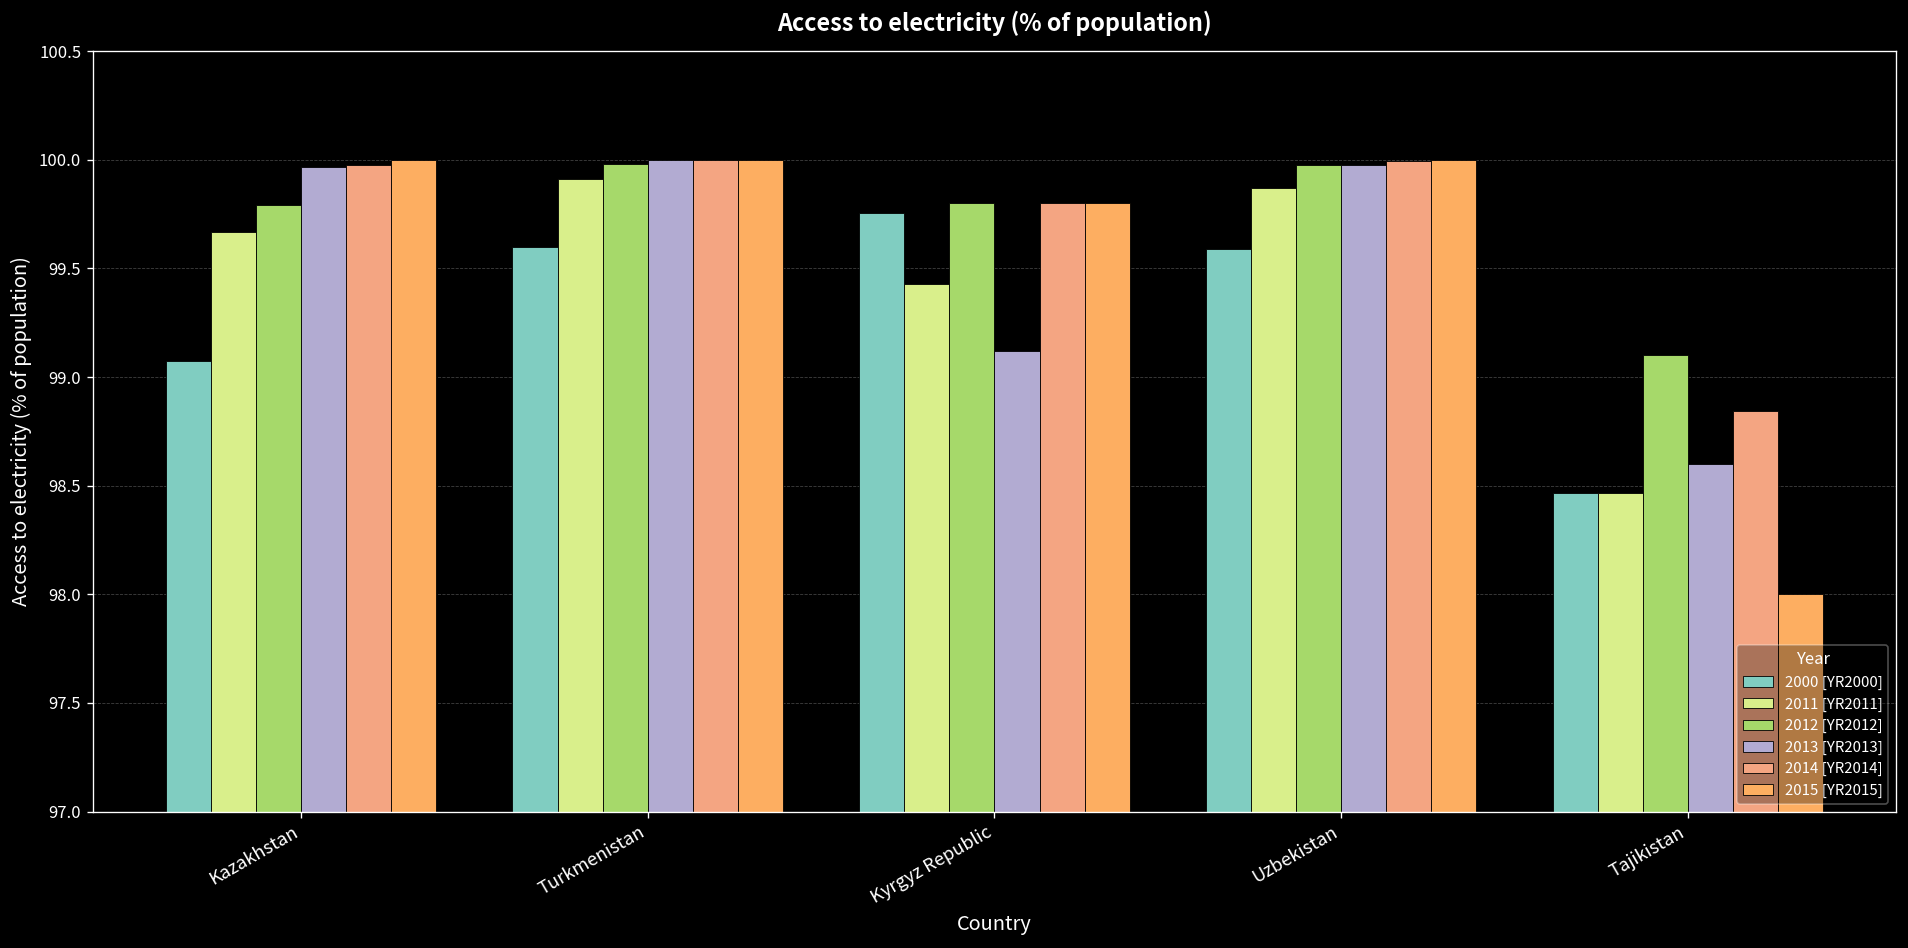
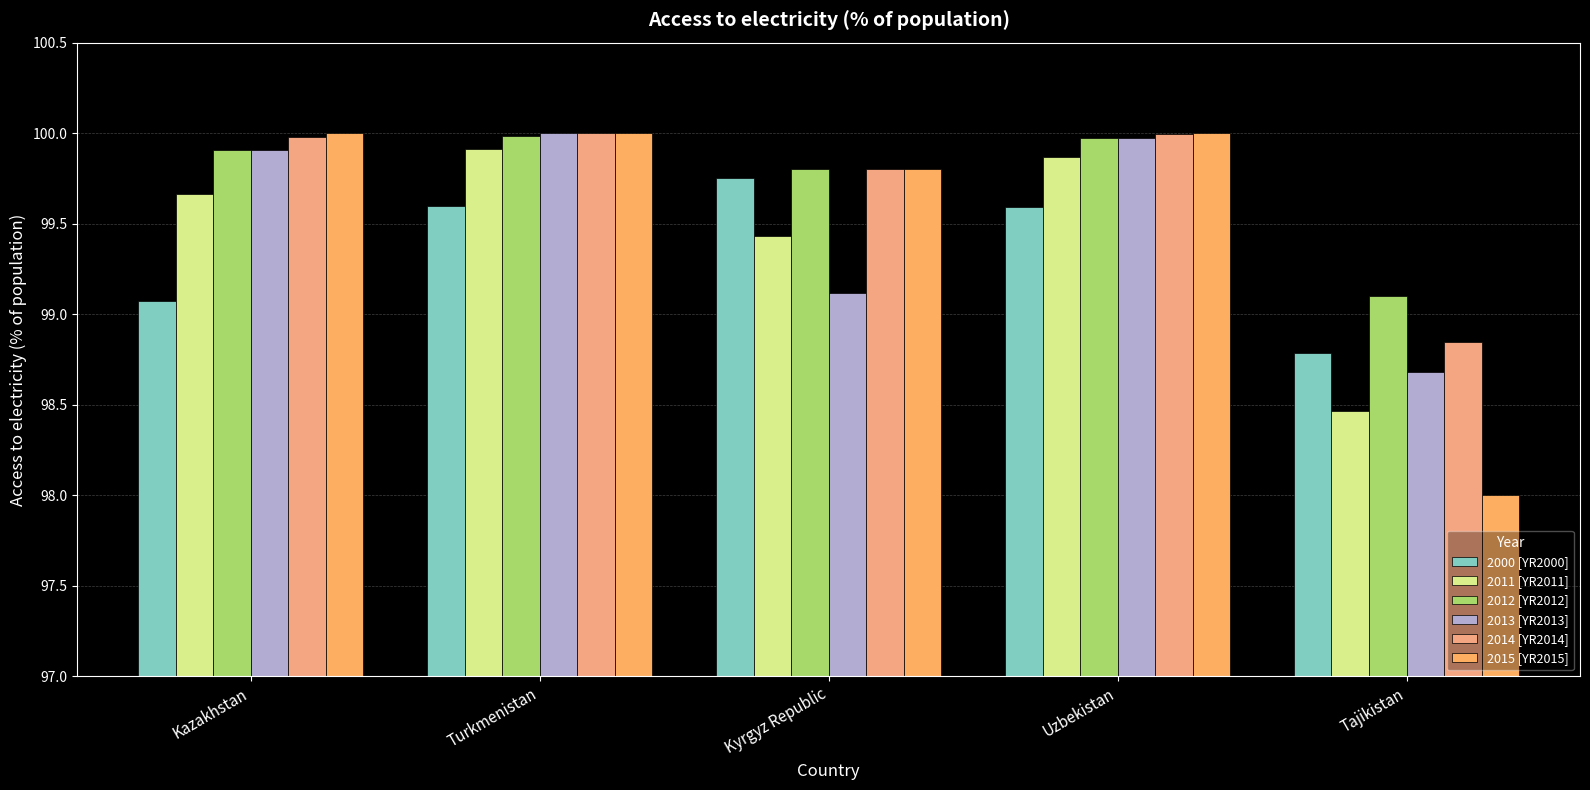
2012 [YR2012], Kazakhstan: 99.79 -> 99.91
2013 [YR2013], Kazakhstan: 99.96 -> 99.90
2000 [YR2000], Tajikistan: 98.47 -> 98.78
2013 [YR2013], Tajikistan: 98.60 -> 98.68
